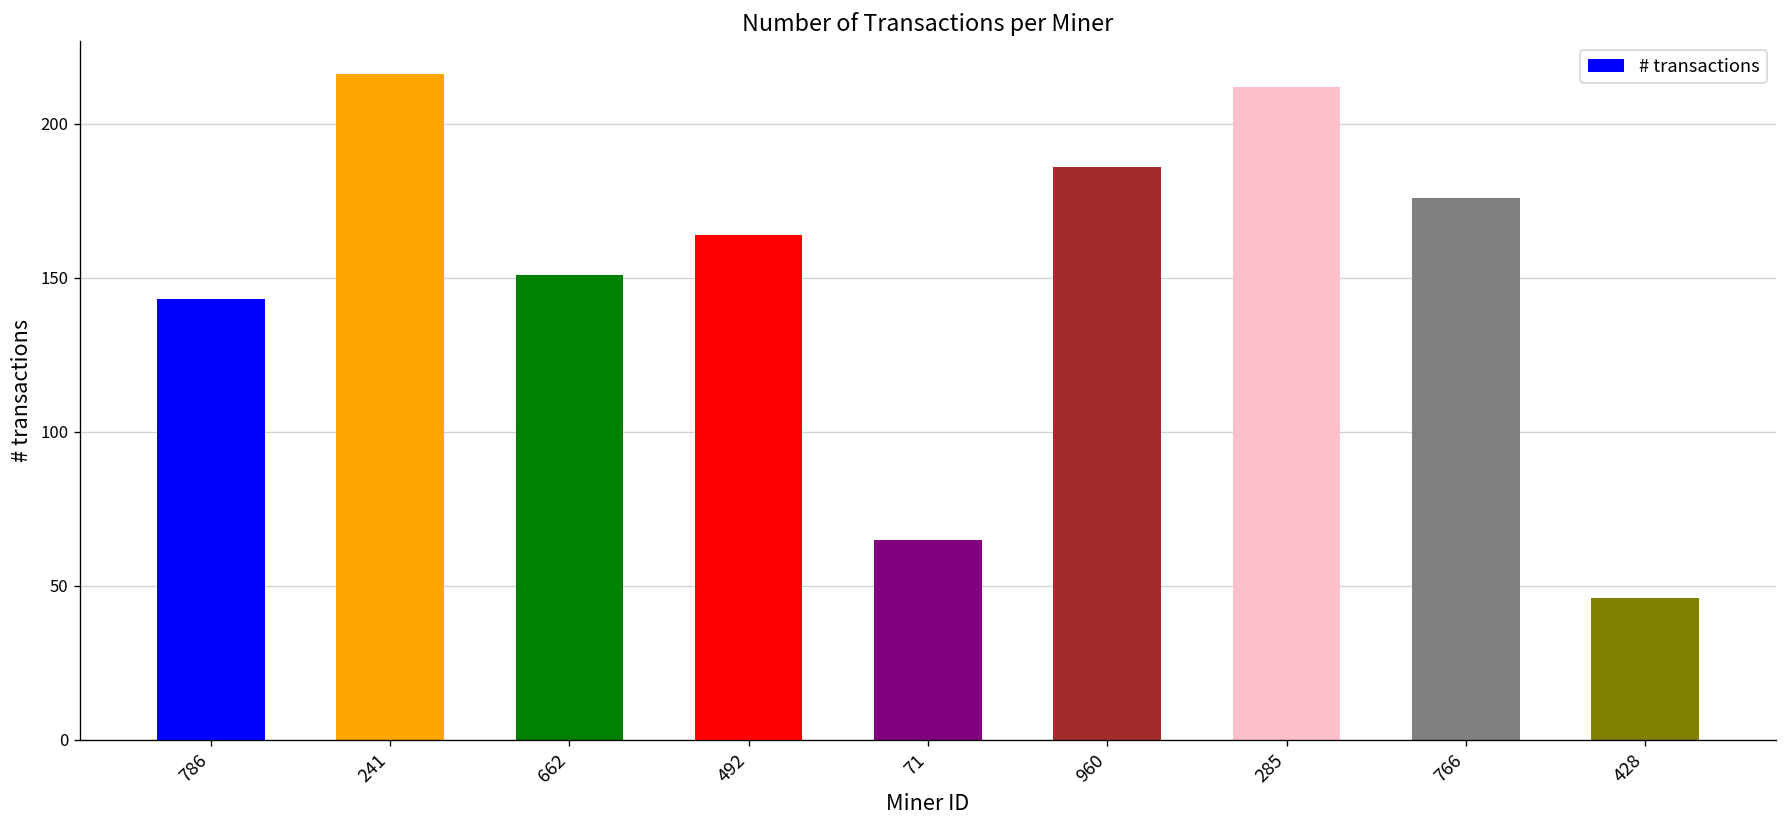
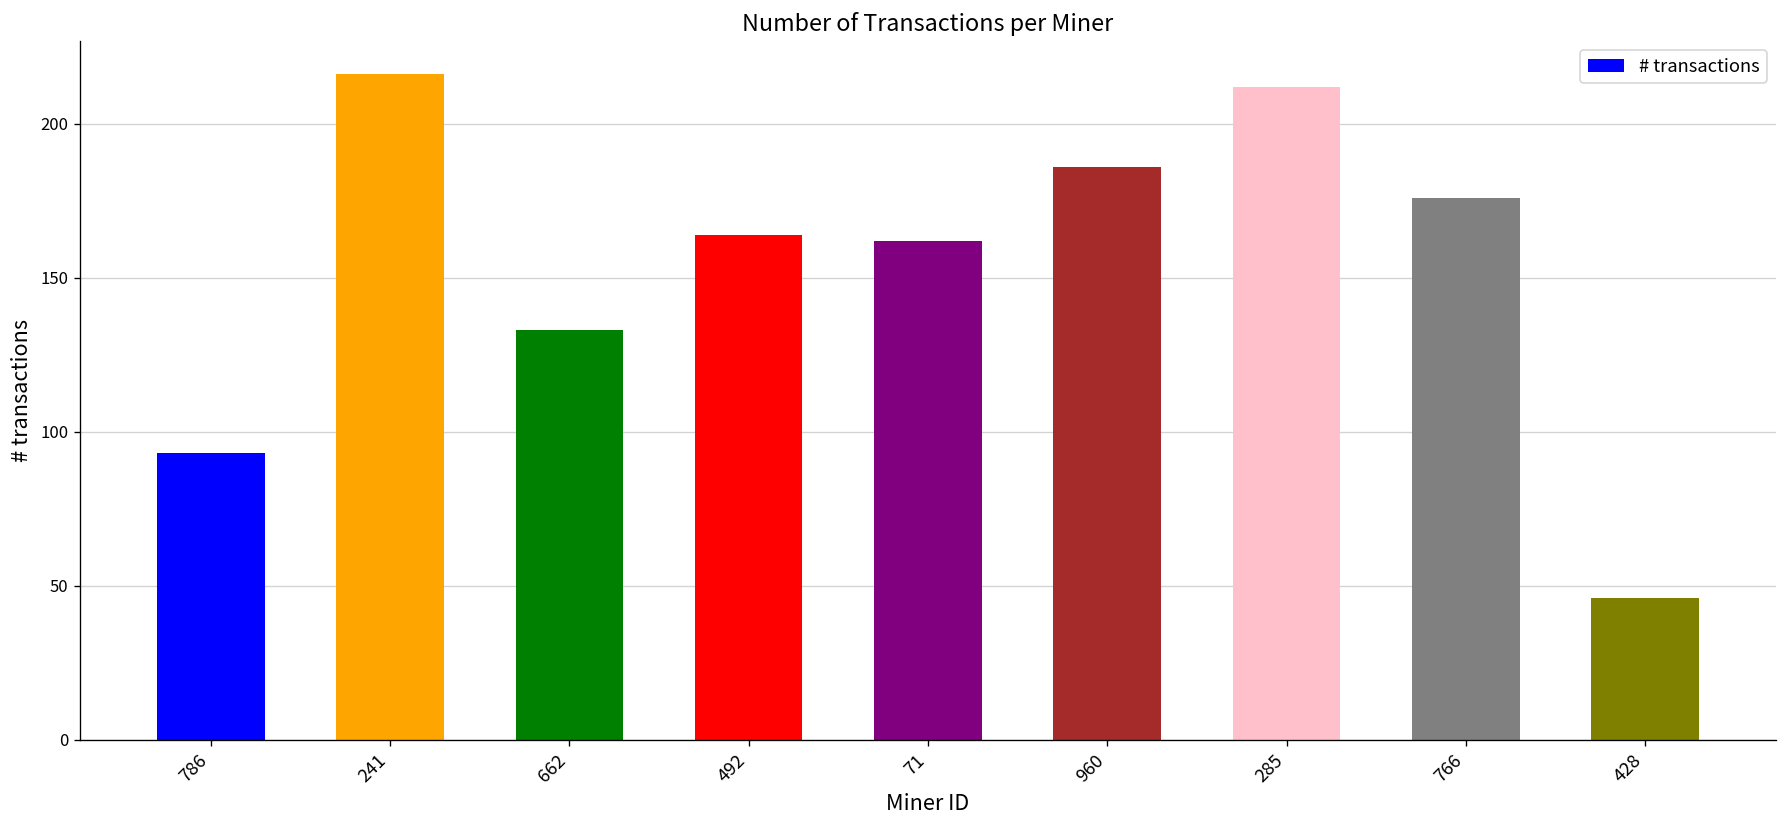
786: 143 -> 93
662: 151 -> 133
71: 65 -> 162
